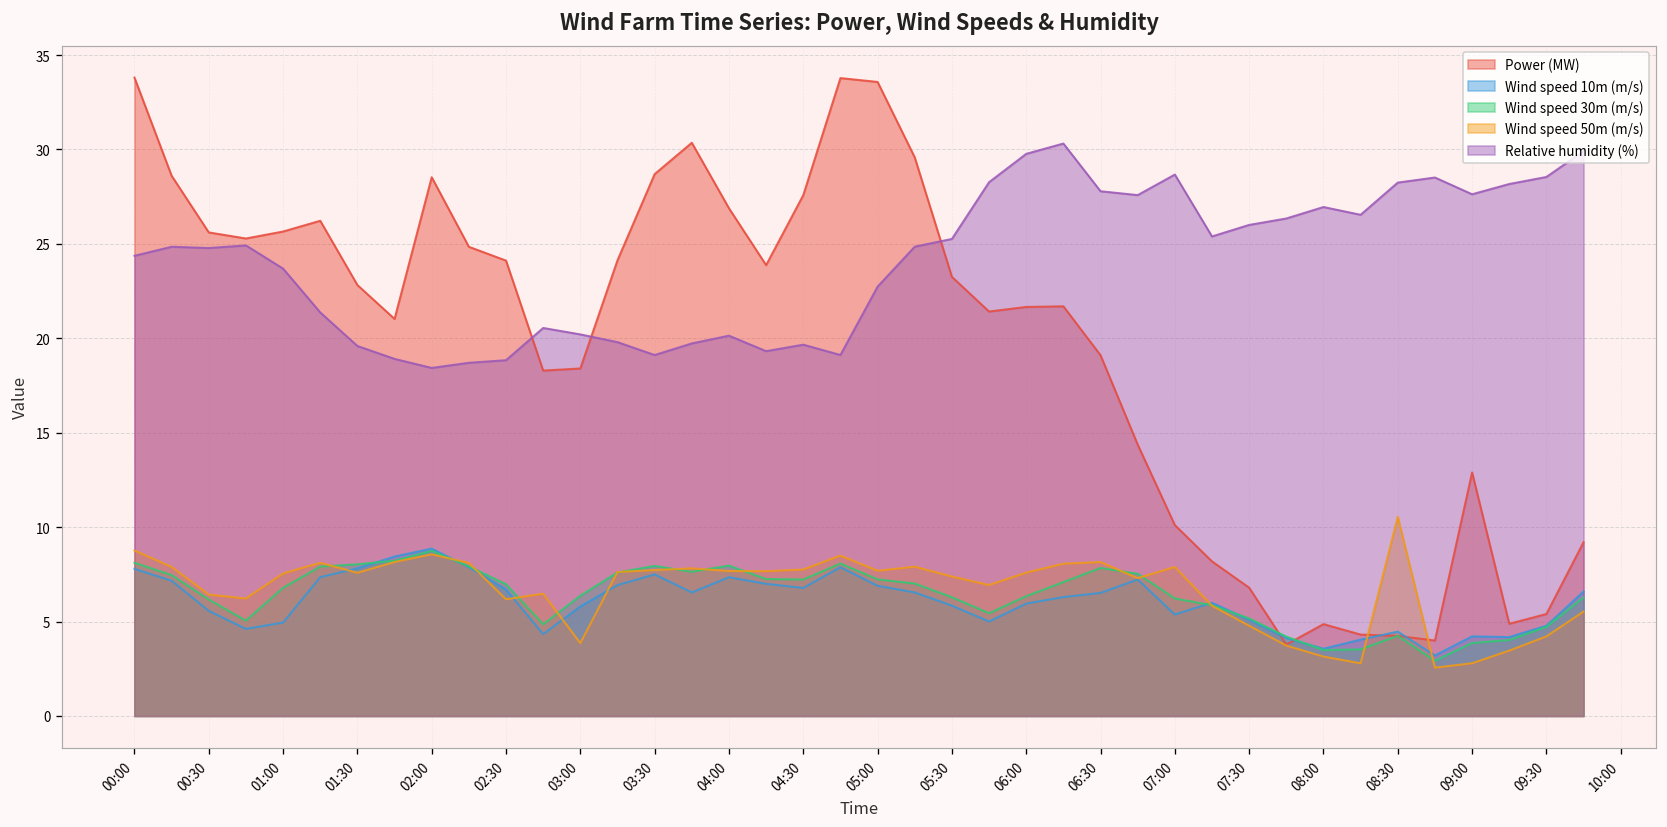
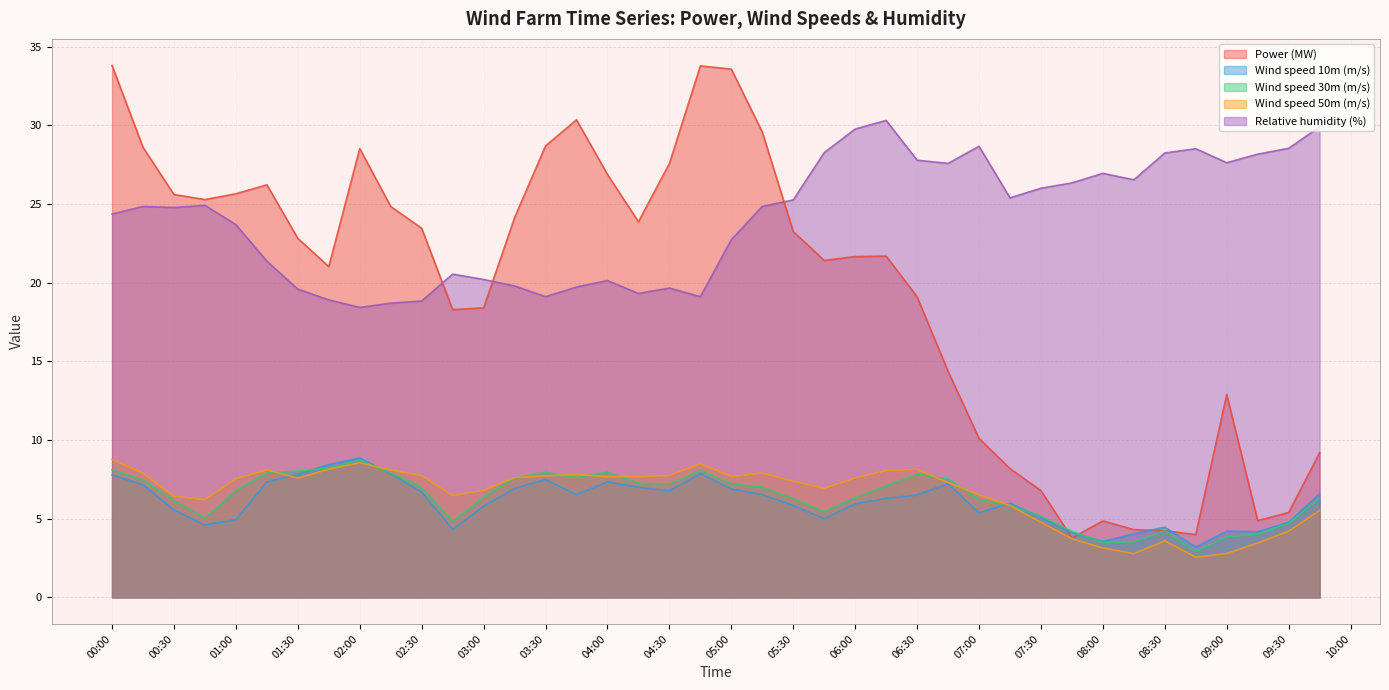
Power (MW), 02:30: 24.1 -> 23.5
Wind speed 50m (m/s), 02:30: 6.2 -> 7.7
Wind speed 50m (m/s), 03:00: 3.9 -> 6.8
Wind speed 50m (m/s), 07:00: 7.9 -> 6.5
Wind speed 50m (m/s), 08:30: 10.5 -> 3.6
